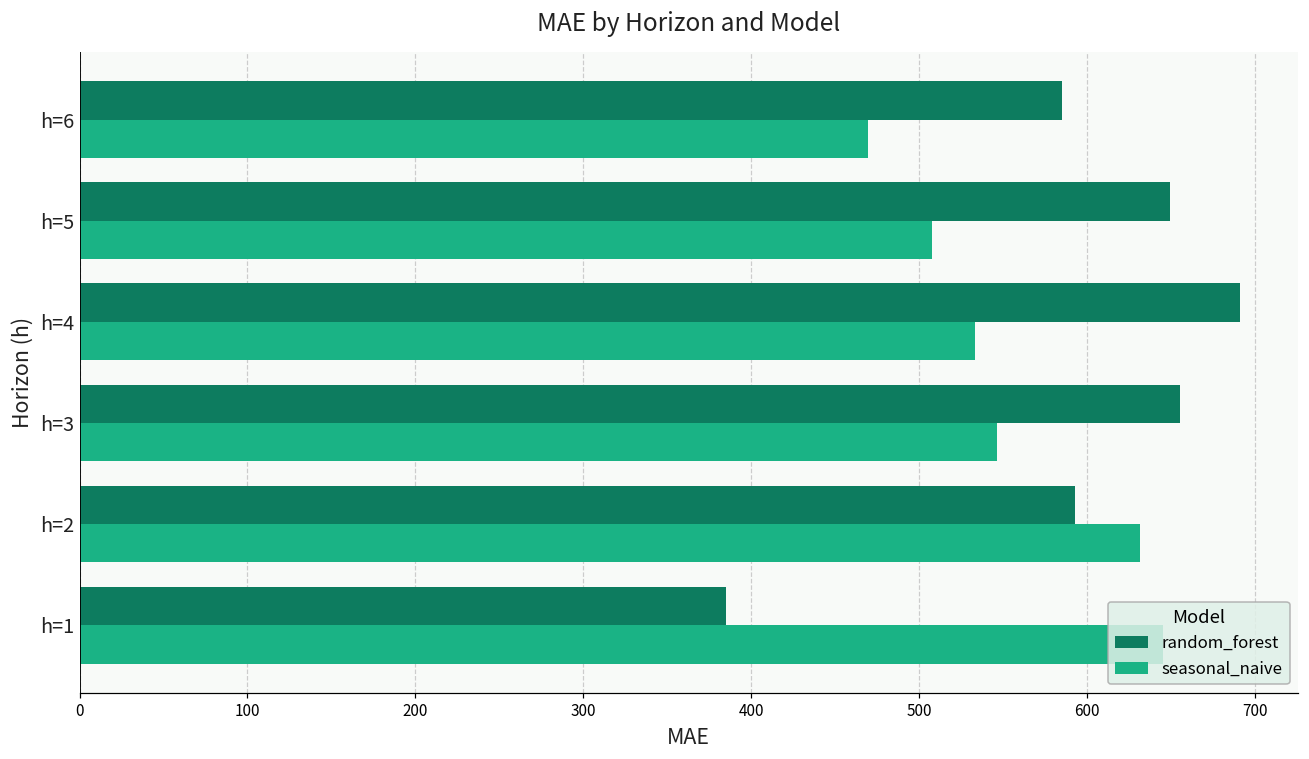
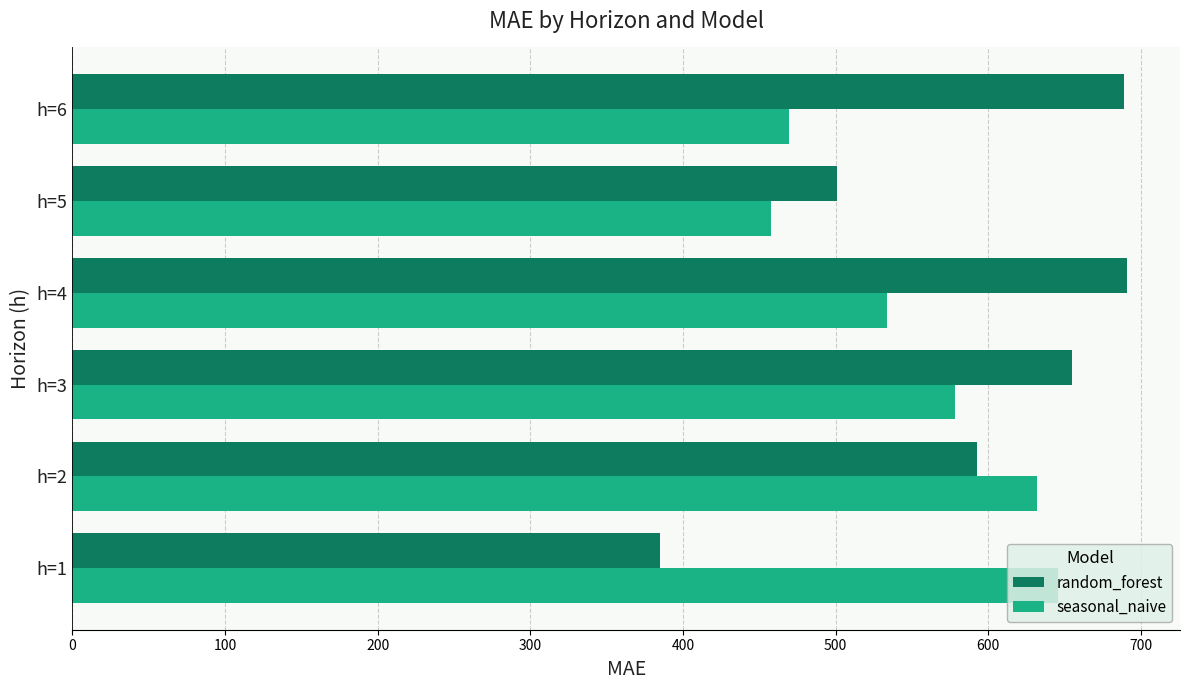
random_forest, h=6: 585 -> 689
random_forest, h=5: 649 -> 501
seasonal_naive, h=5: 508 -> 458
seasonal_naive, h=3: 546 -> 578
